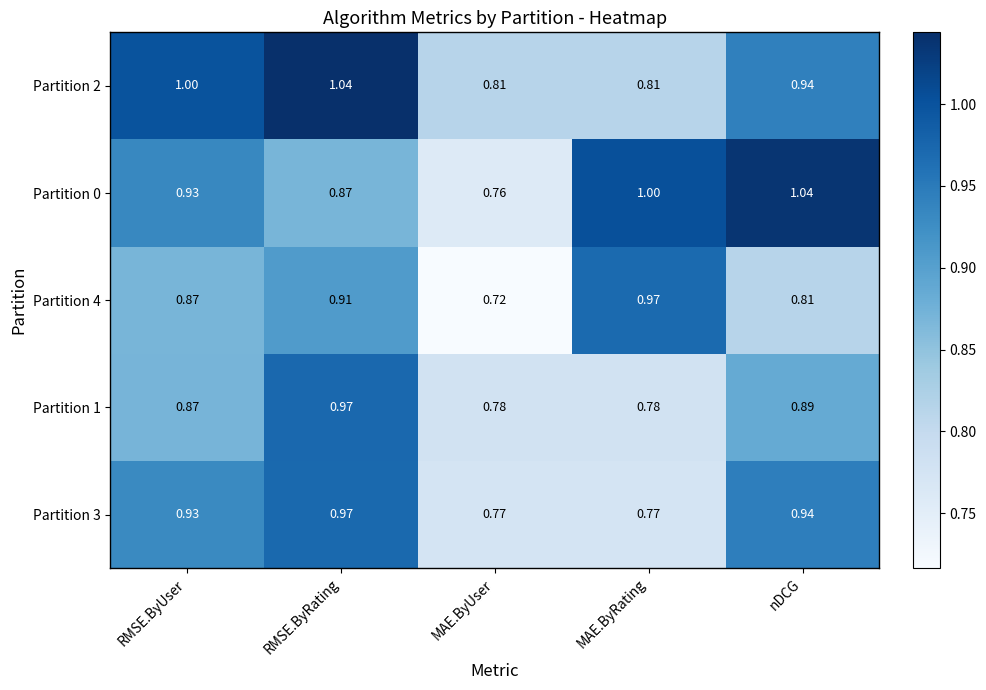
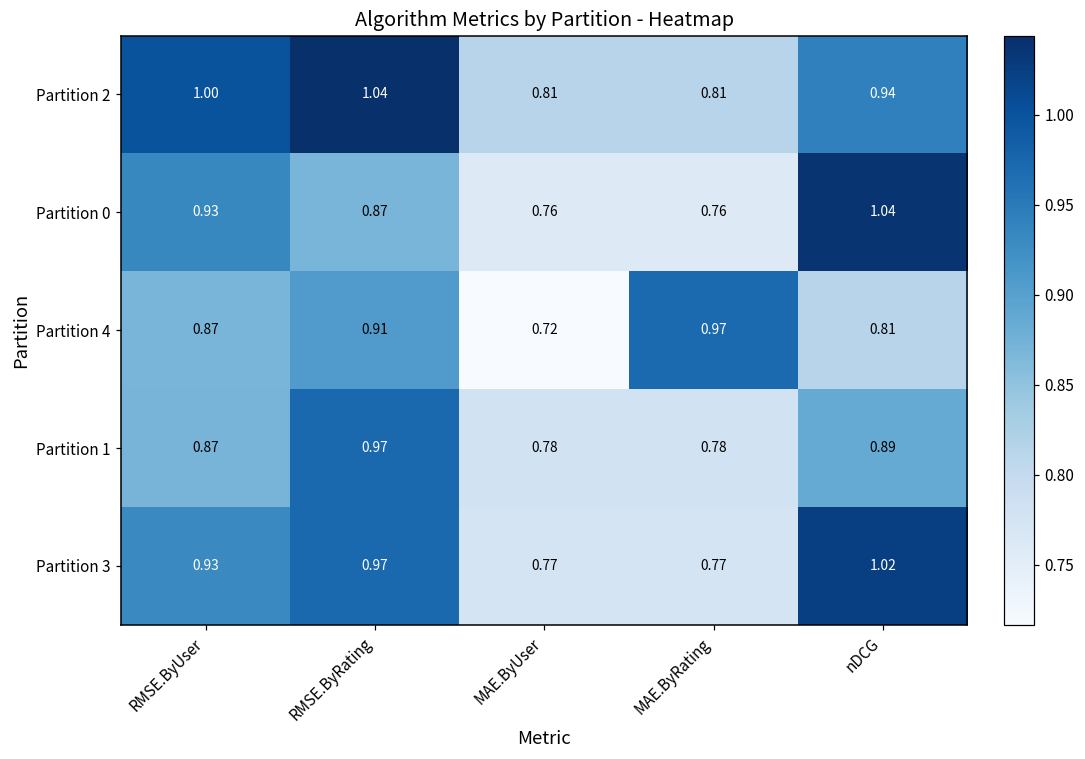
Partition 0, MAE.ByRating: 1.00 -> 0.76
Partition 3, nDCG: 0.94 -> 1.02
